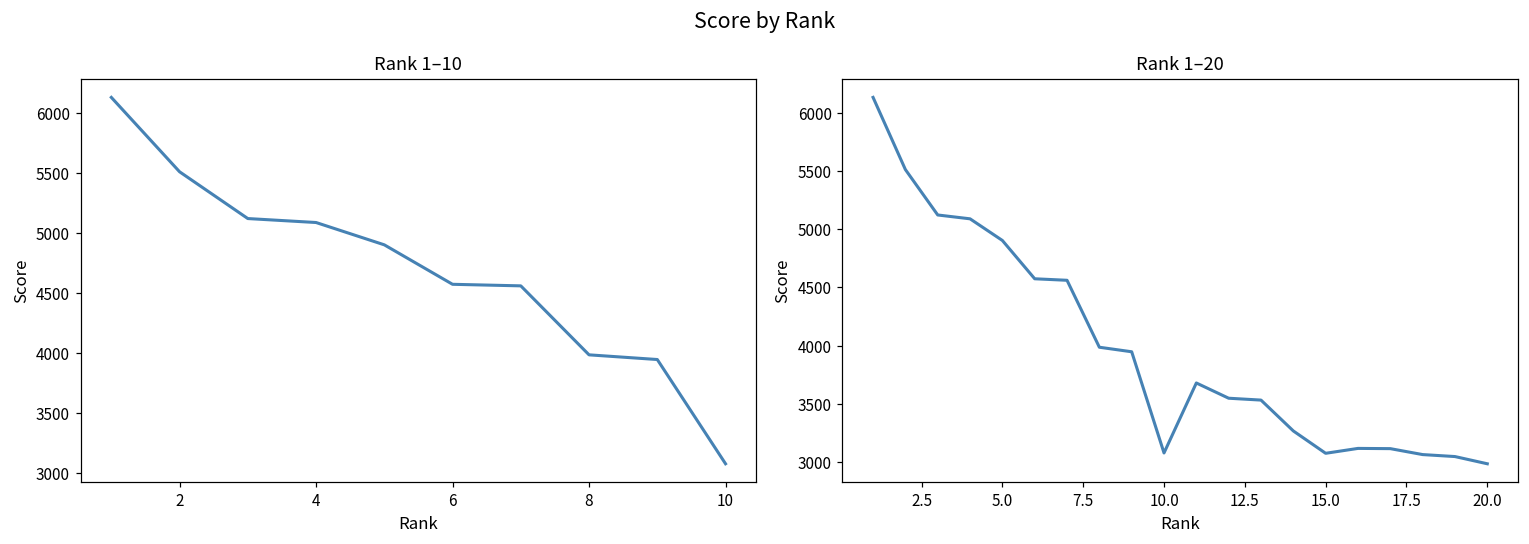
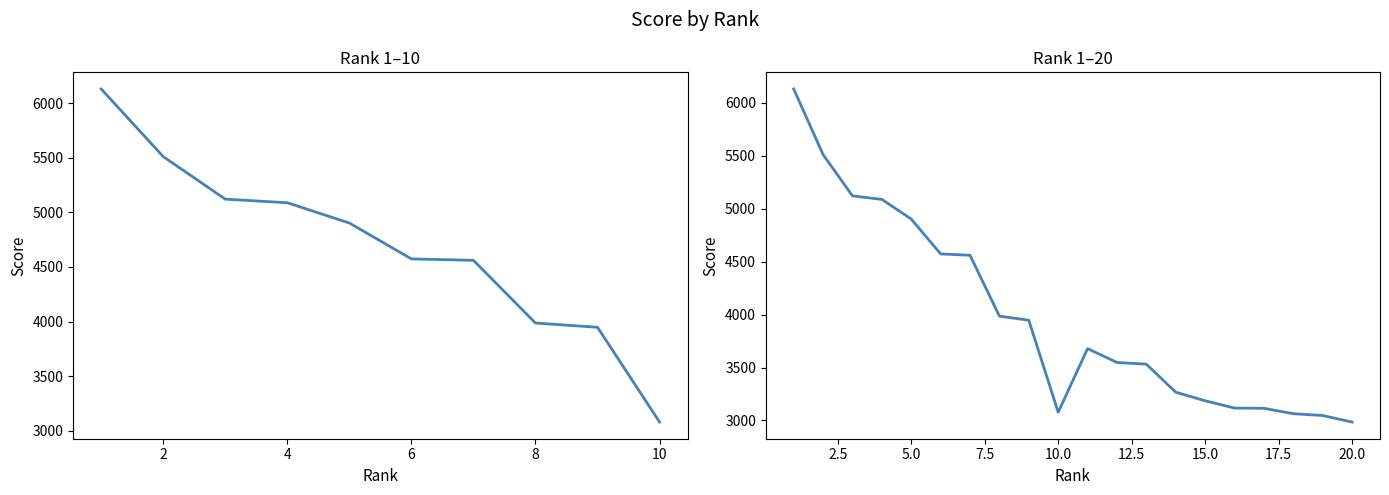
Rank 1–20, 15.0: 3080 -> 3190
